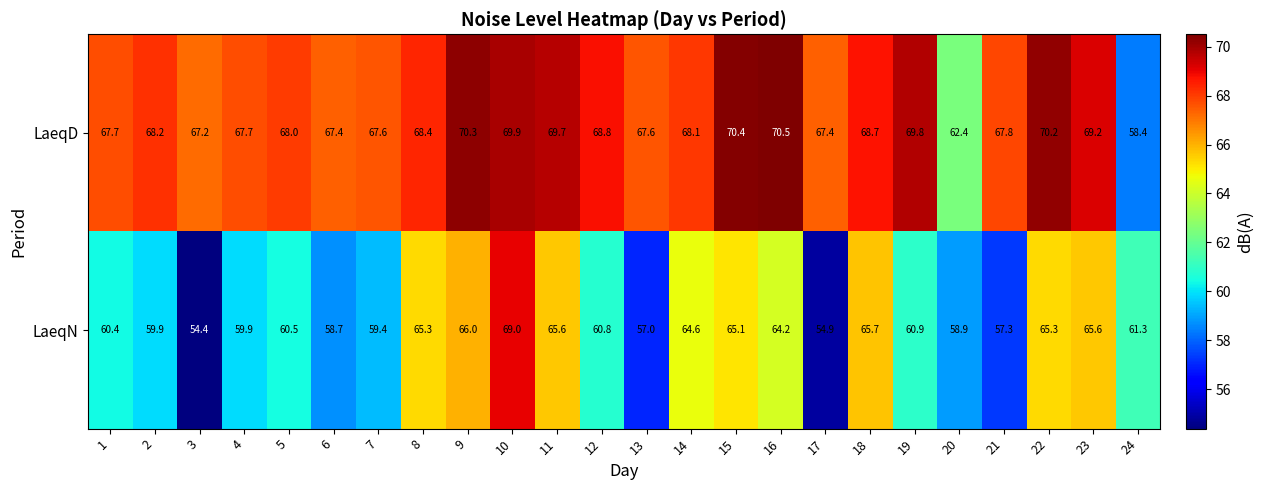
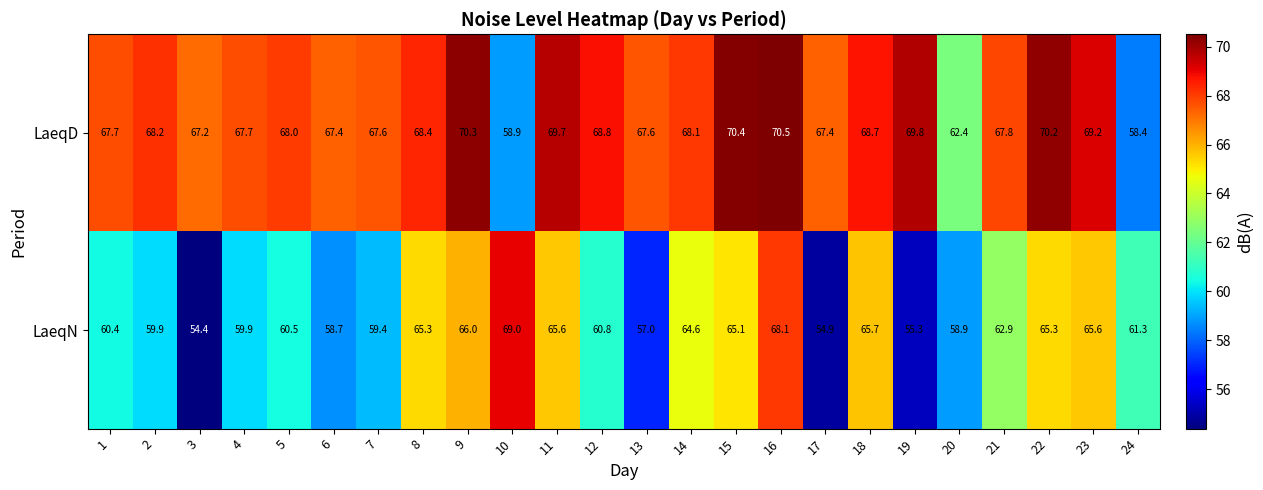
LaeqD, 10: 69.9 -> 58.9
LaeqN, 16: 64.2 -> 68.1
LaeqN, 19: 60.9 -> 55.3
LaeqN, 21: 57.3 -> 62.9
